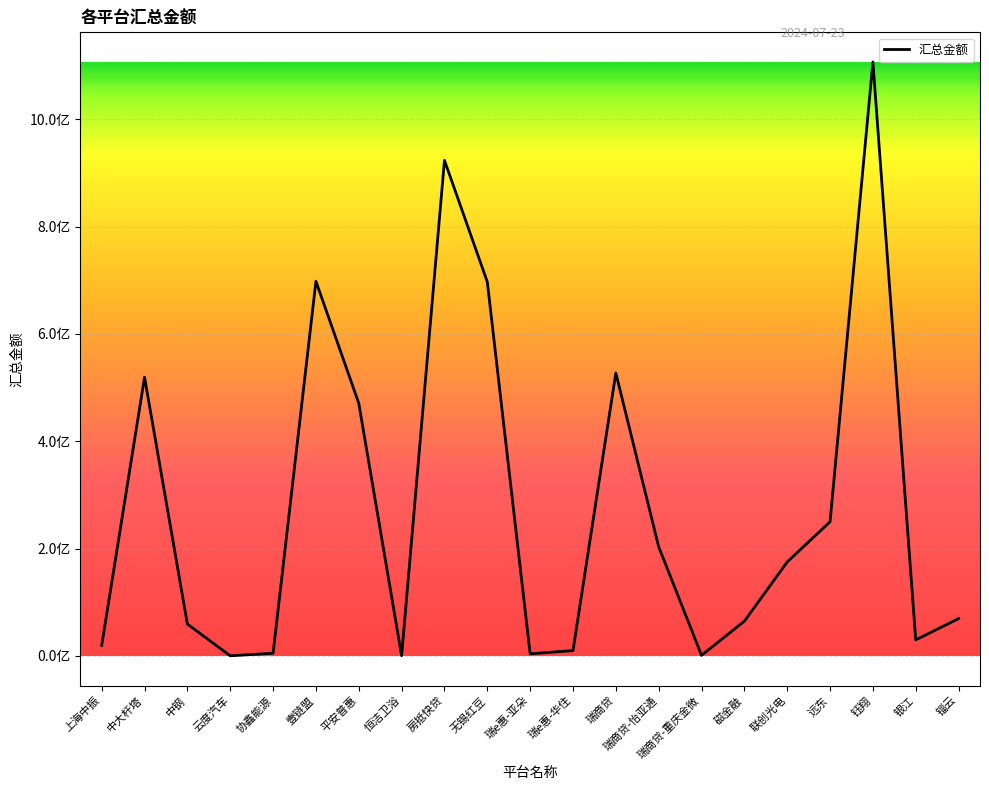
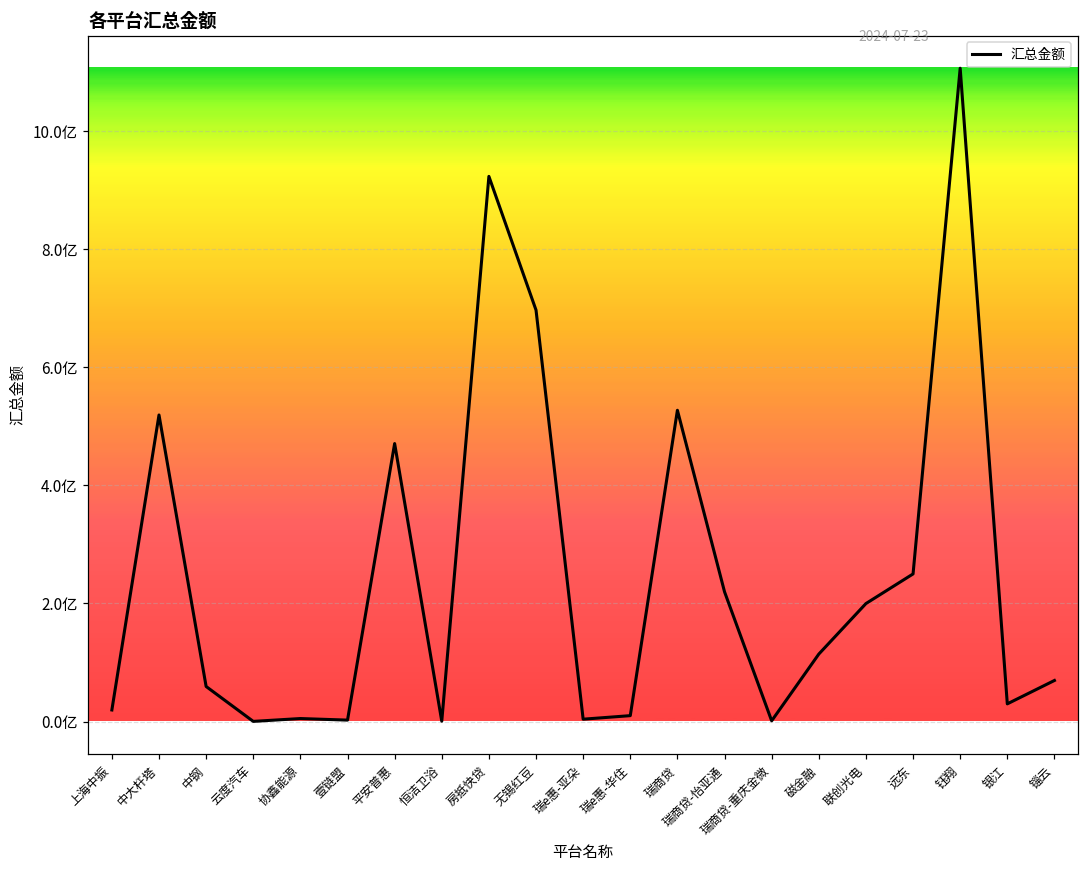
壹链盟: 7.0亿 -> 0.0亿
瑞商贷-怡亚通: 2.0亿 -> 2.2亿
磁金融: 0.6亿 -> 1.1亿
联创光电: 1.8亿 -> 2.0亿
